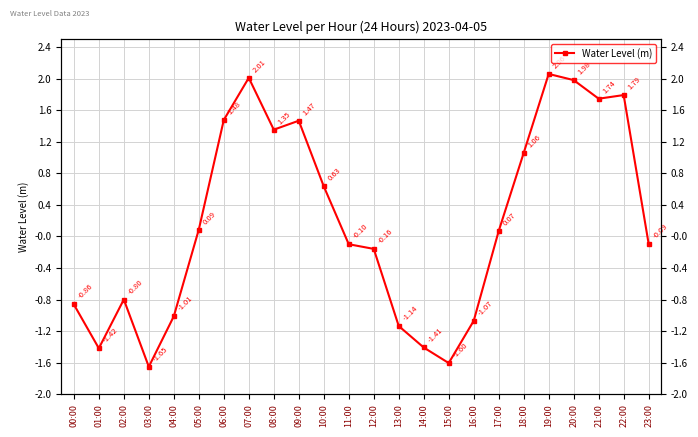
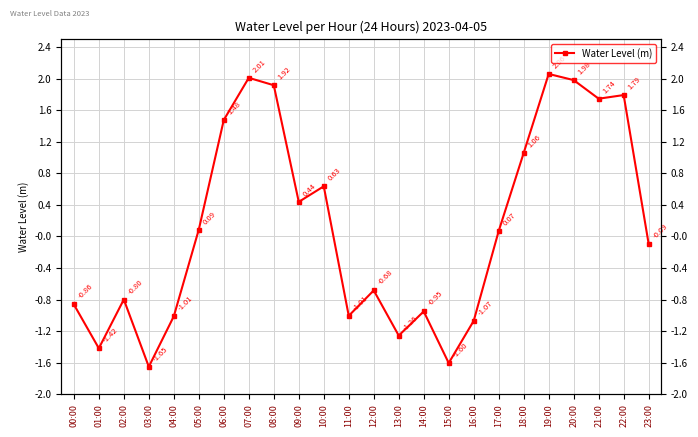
08:00: 1.35 -> 1.92
09:00: 1.47 -> 0.44
11:00: -0.10 -> -1.01
12:00: -0.16 -> -0.68
13:00: -1.14 -> -1.26
14:00: -1.41 -> -0.95
